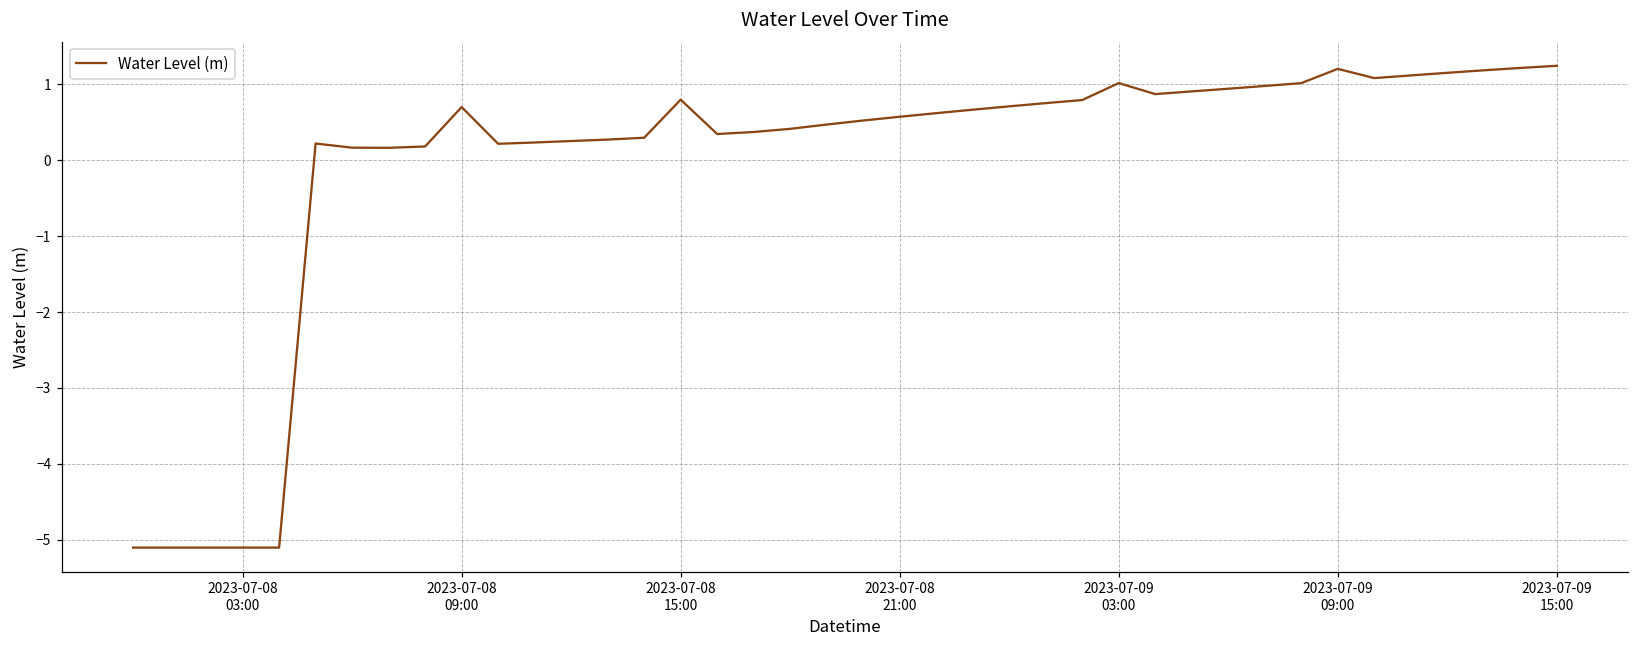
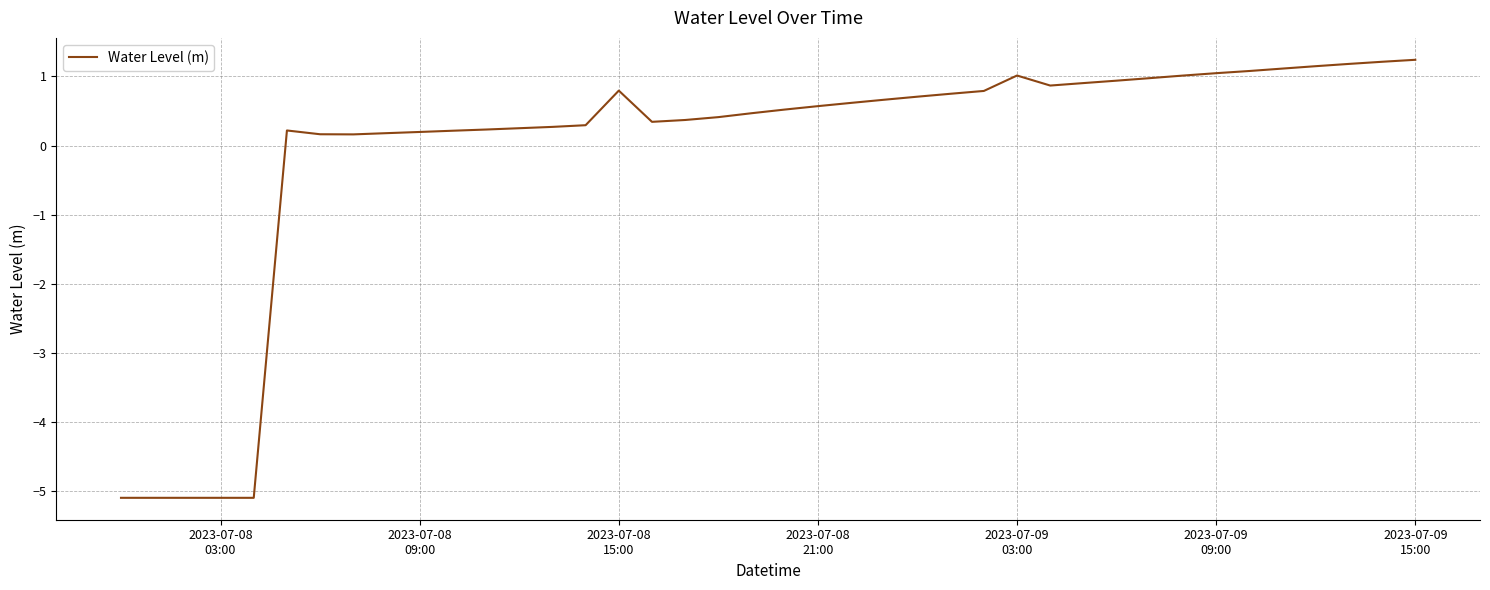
2023-07-08 09:00: 0.7 -> 0.2
2023-07-09 09:00: 1.2 -> 1.0
